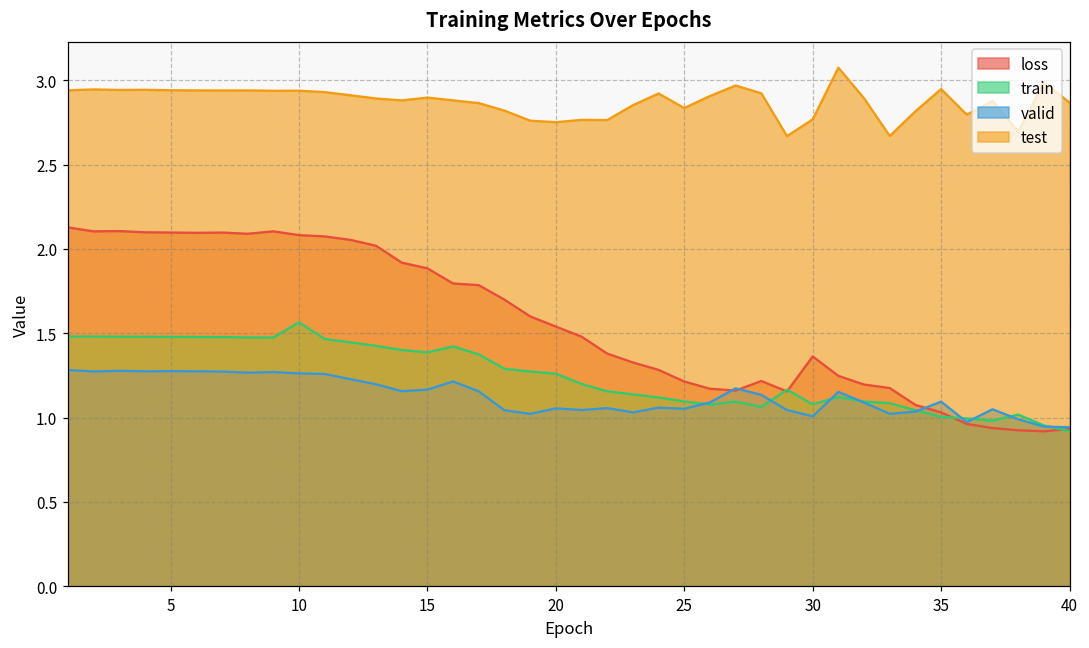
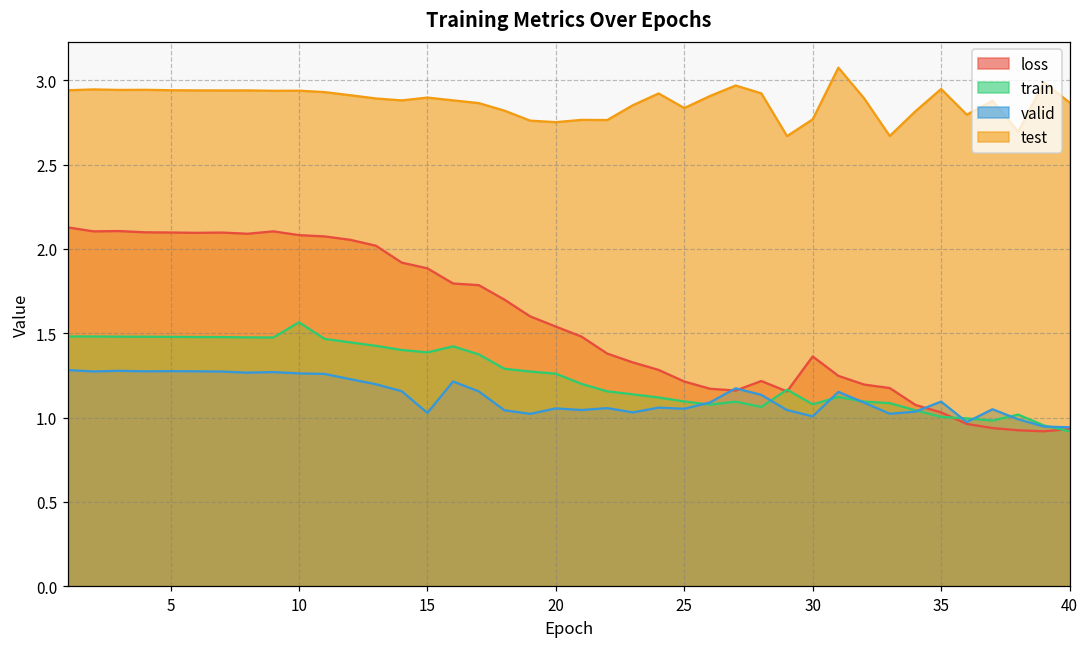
valid, 15: 1.17 -> 1.03
